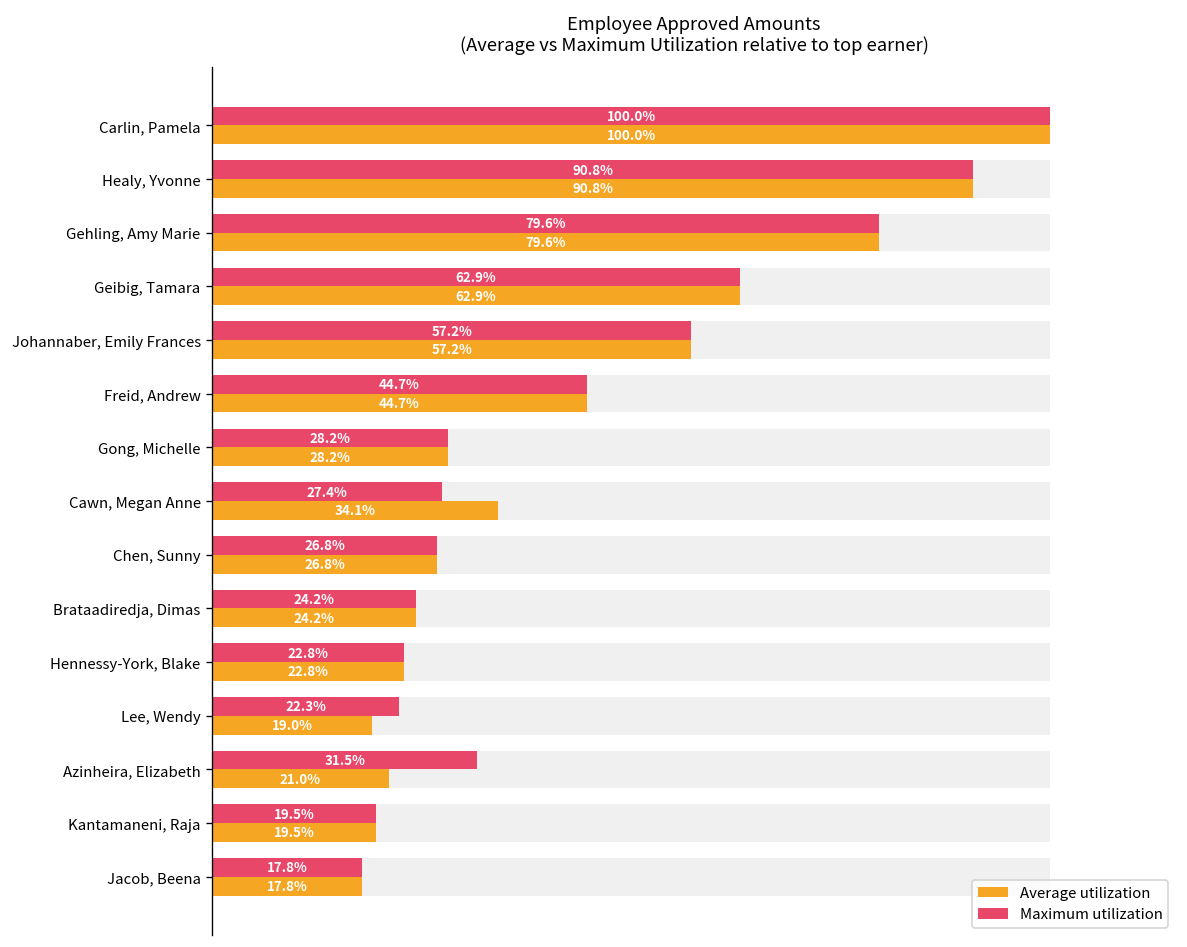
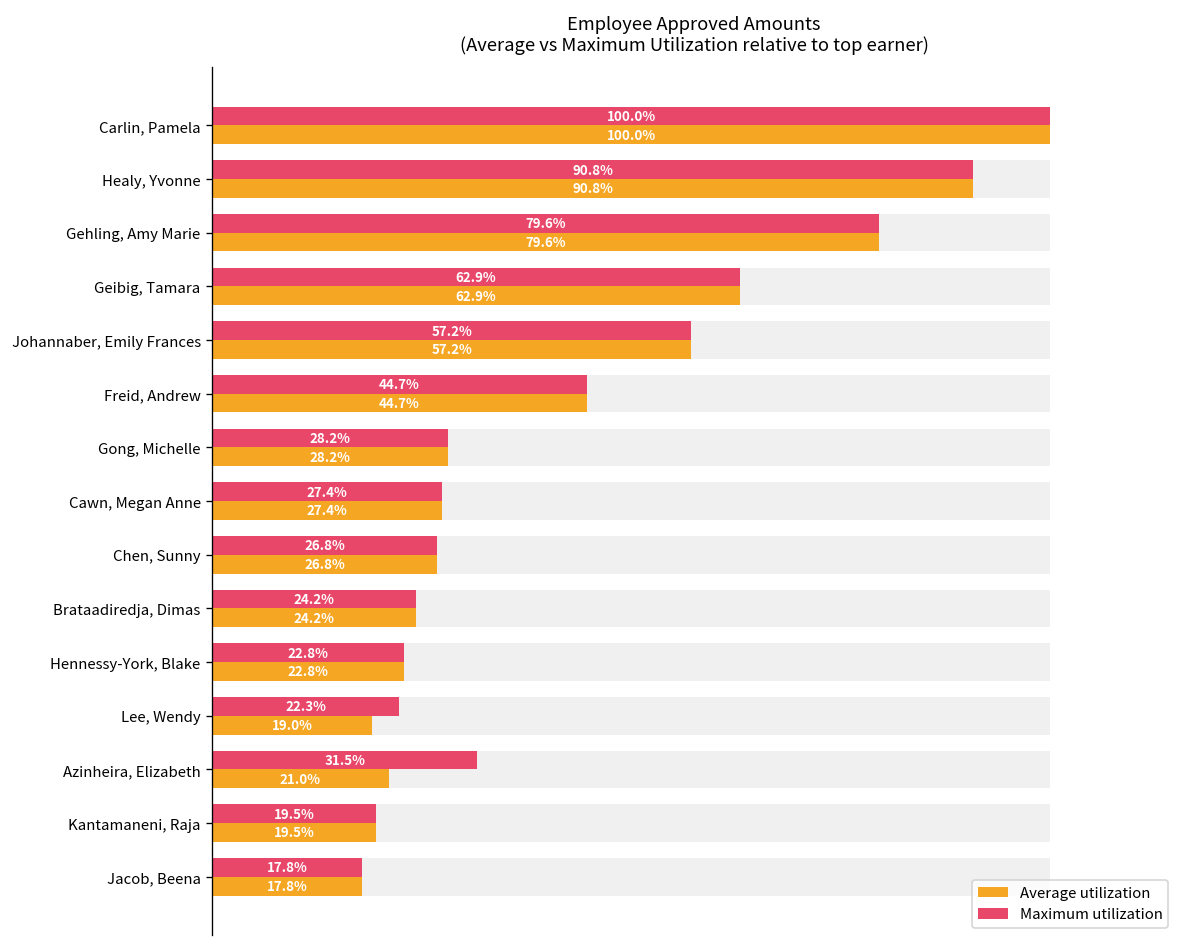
Average utilization, Cawn, Megan Anne: 34.1% -> 27.4%
